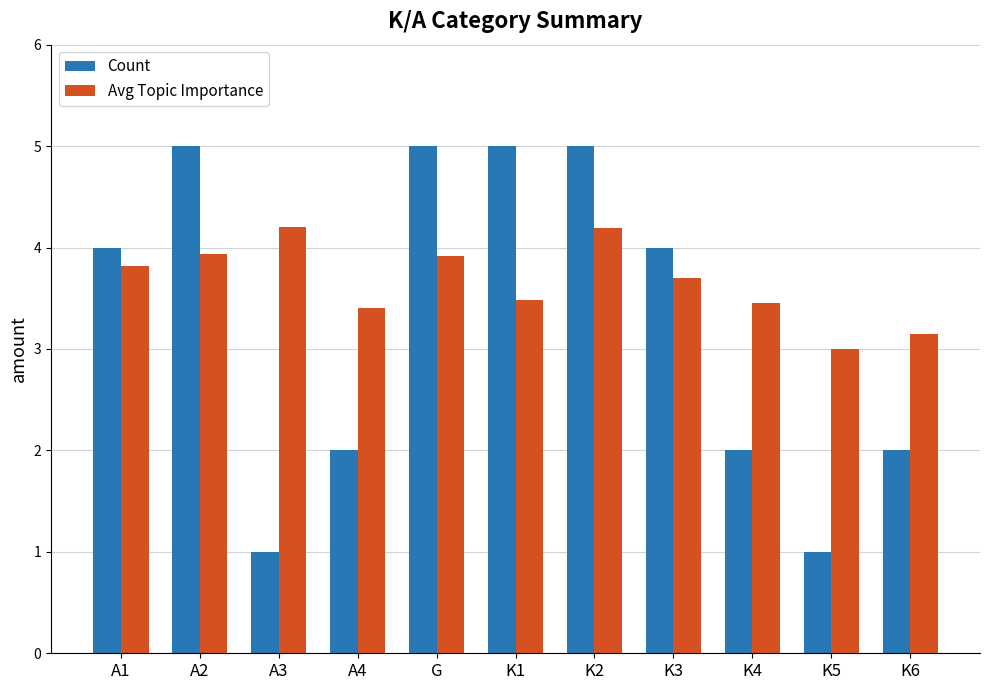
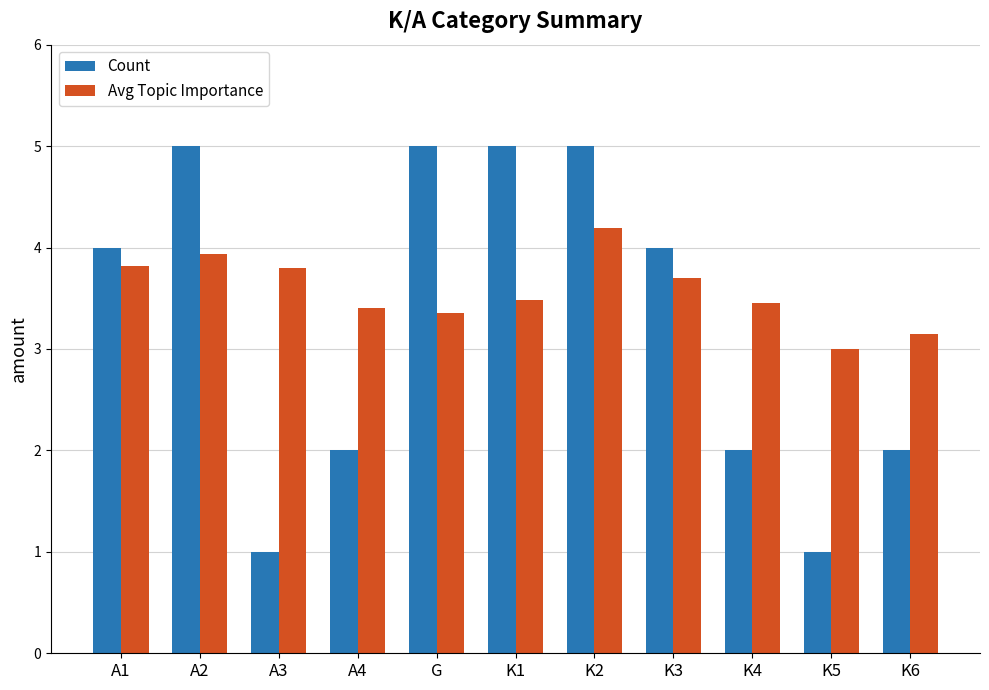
Avg Topic Importance, A3: 4.2 -> 3.8
Avg Topic Importance, G: 3.92 -> 3.35
